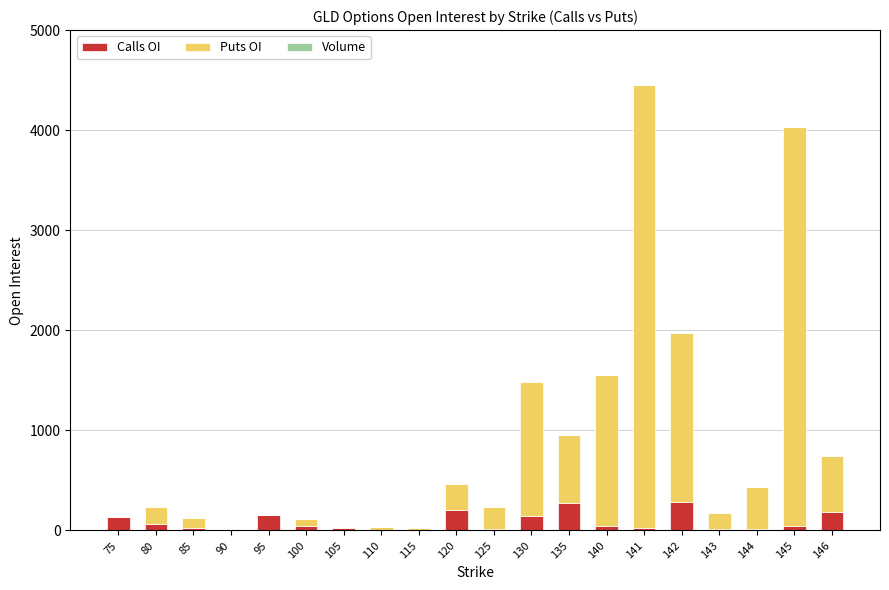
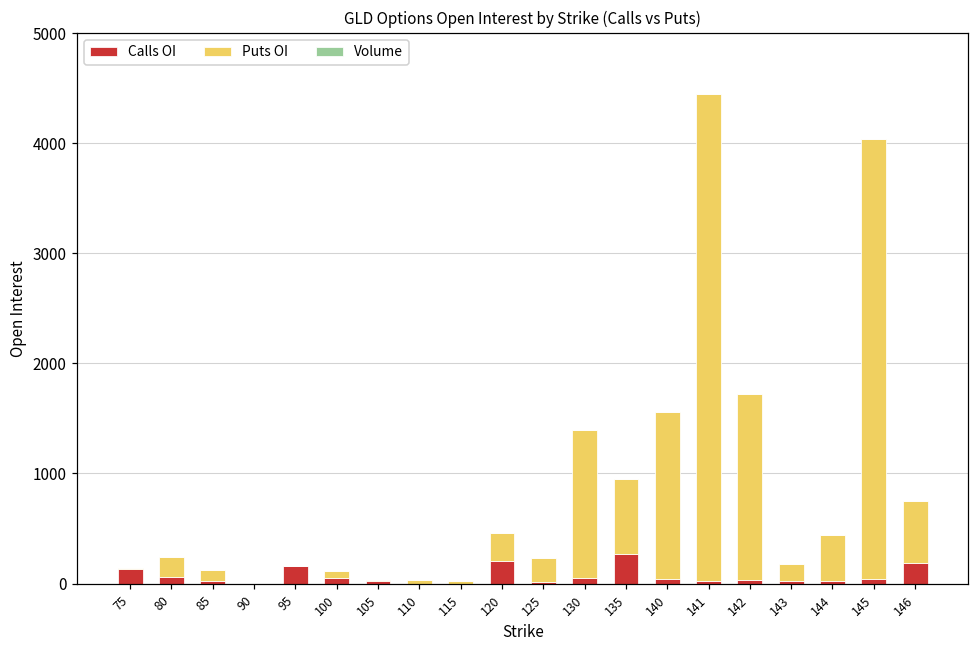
Calls OI, 130: 140 -> 50
Calls OI, 142: 290 -> 30
